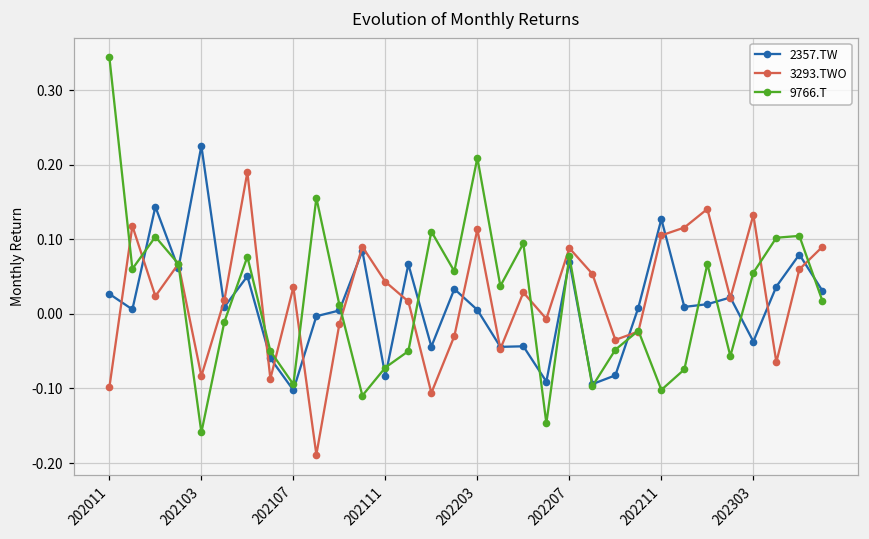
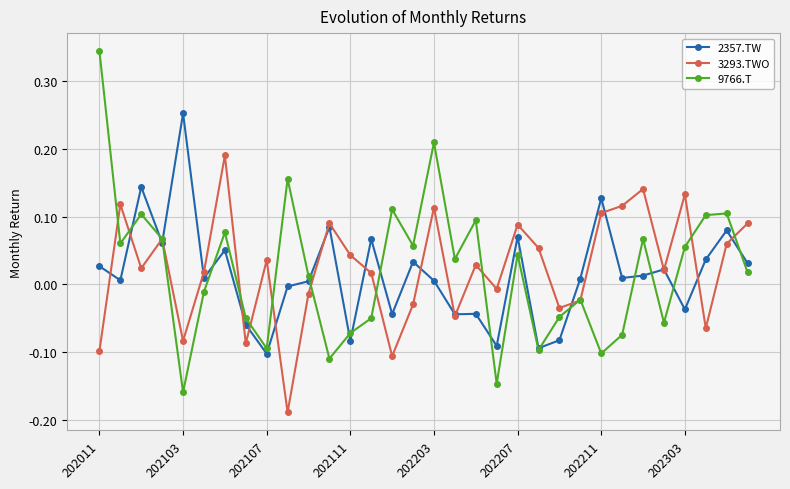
2357.TW, 202103: 0.23 -> 0.25
9766.T, 202207: 0.08 -> 0.04
